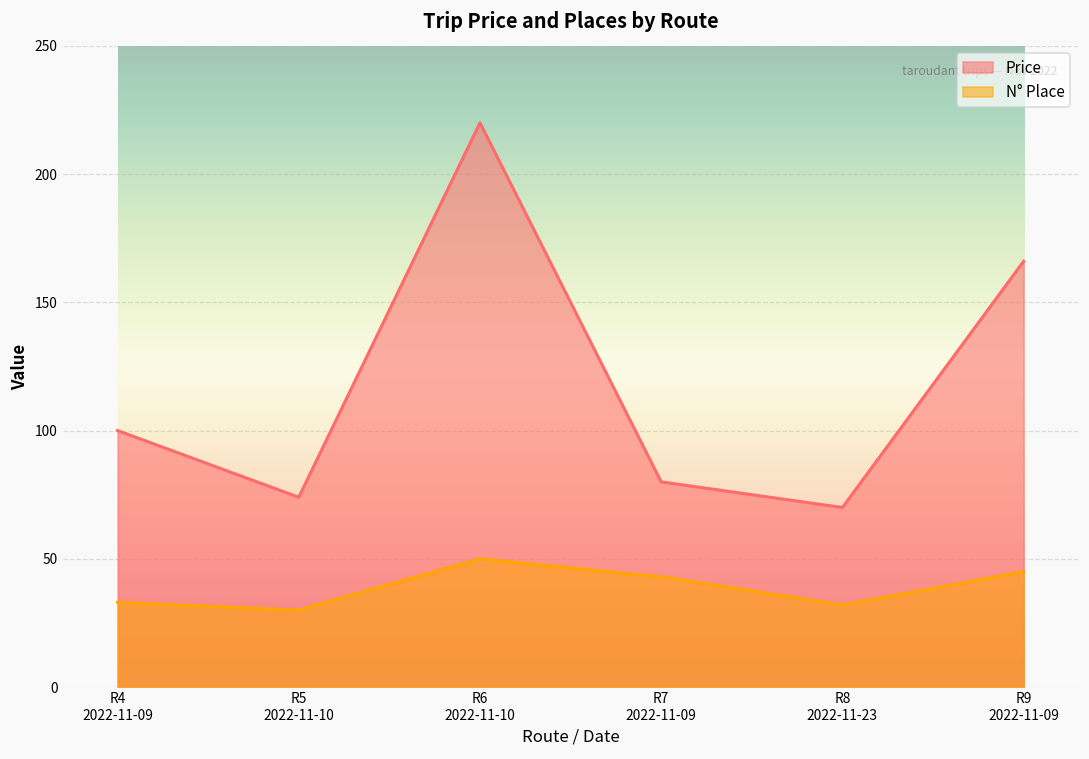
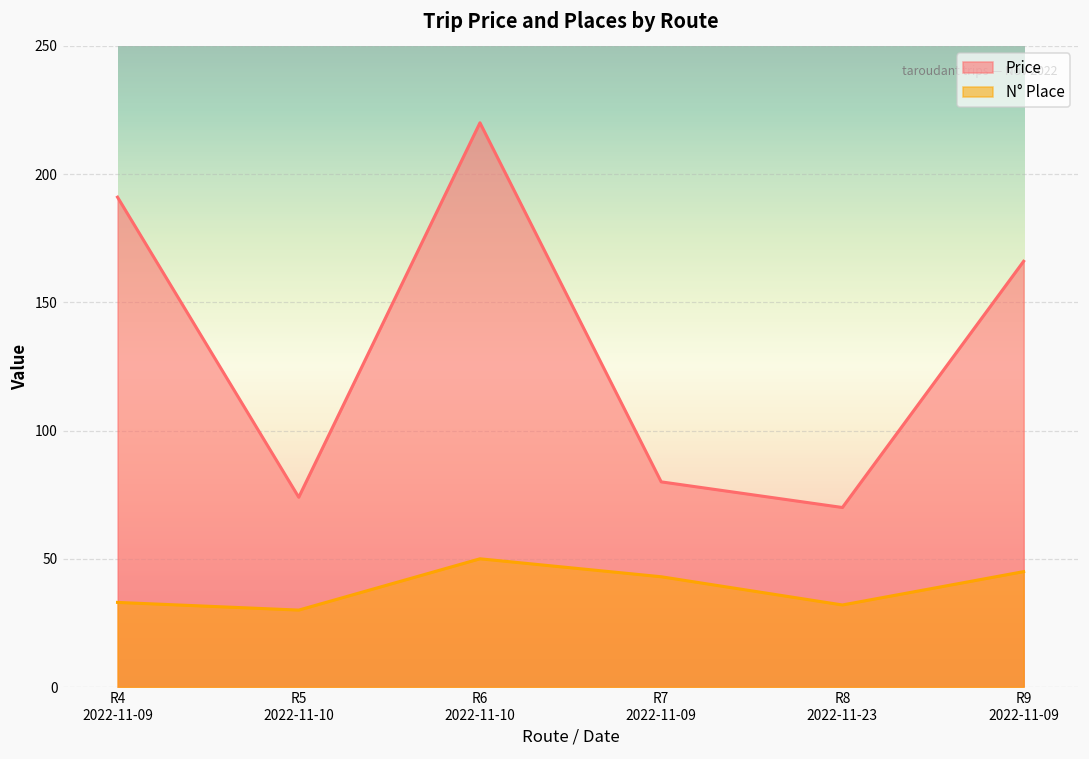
Price, R4 2022-11-09: 100 -> 191
